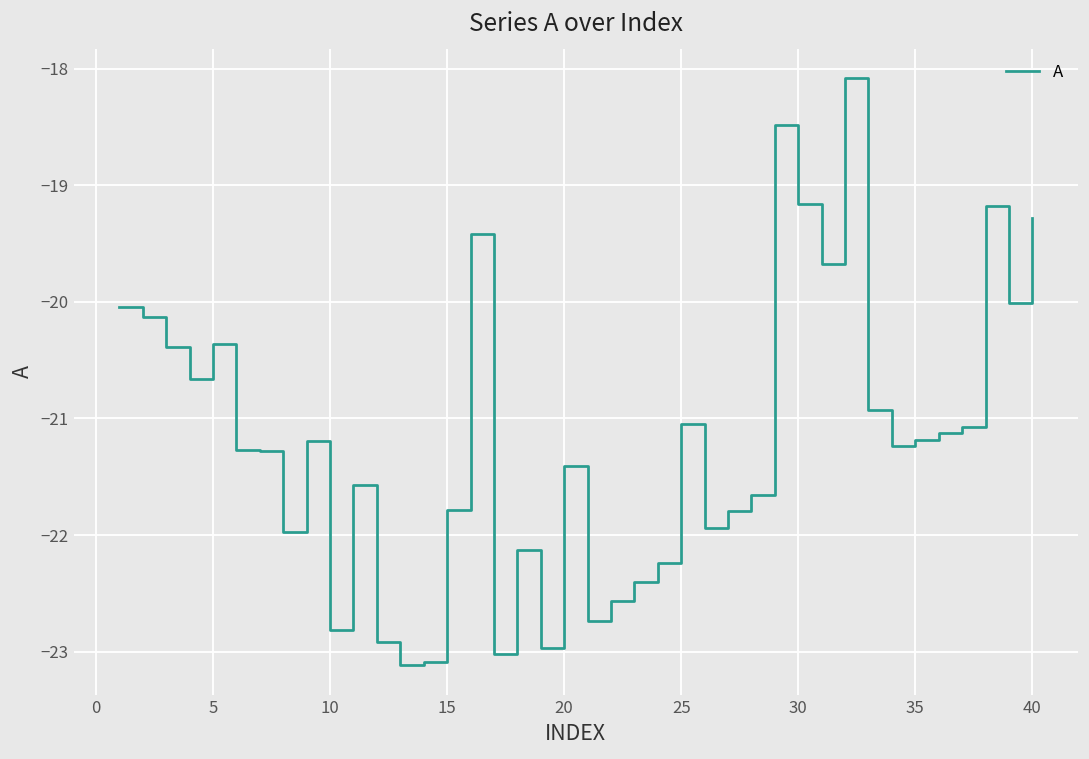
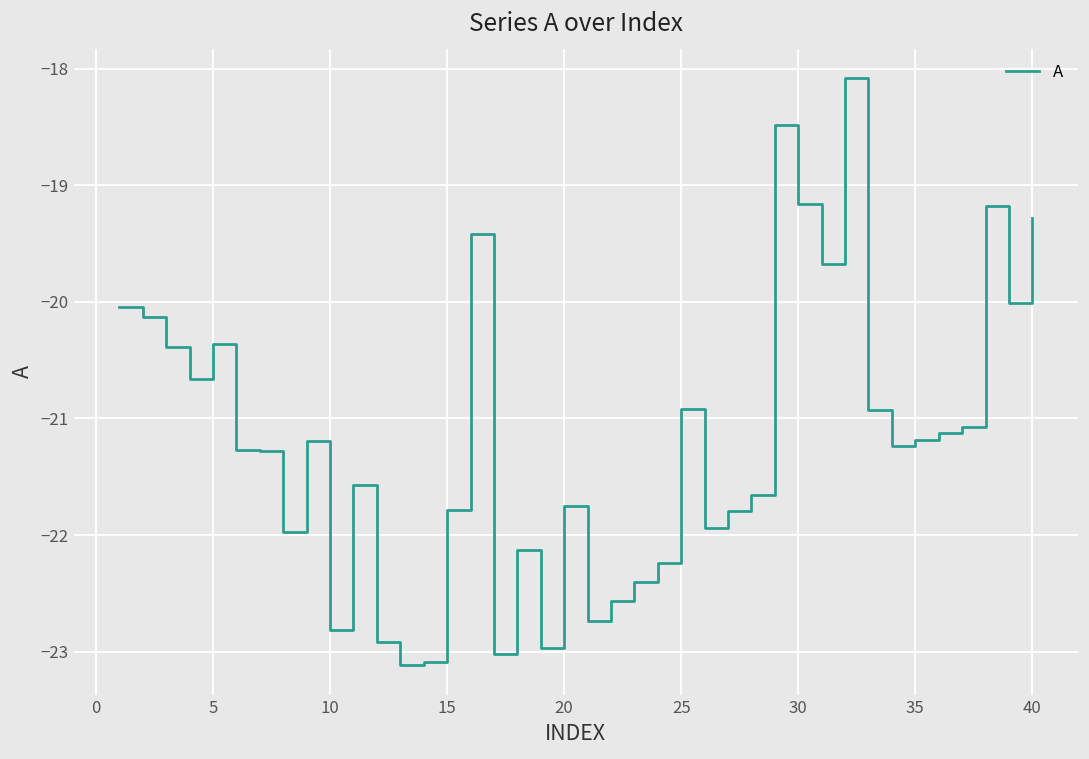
20: -21.40 -> -21.75
25: -21.05 -> -20.92
